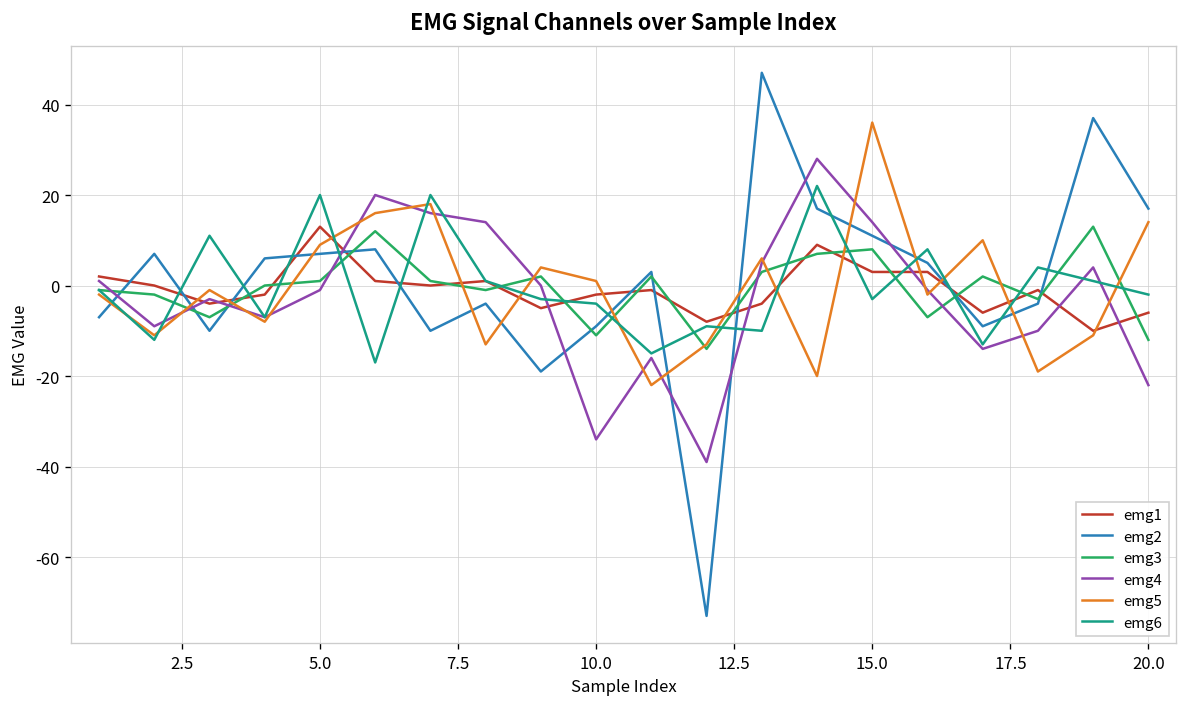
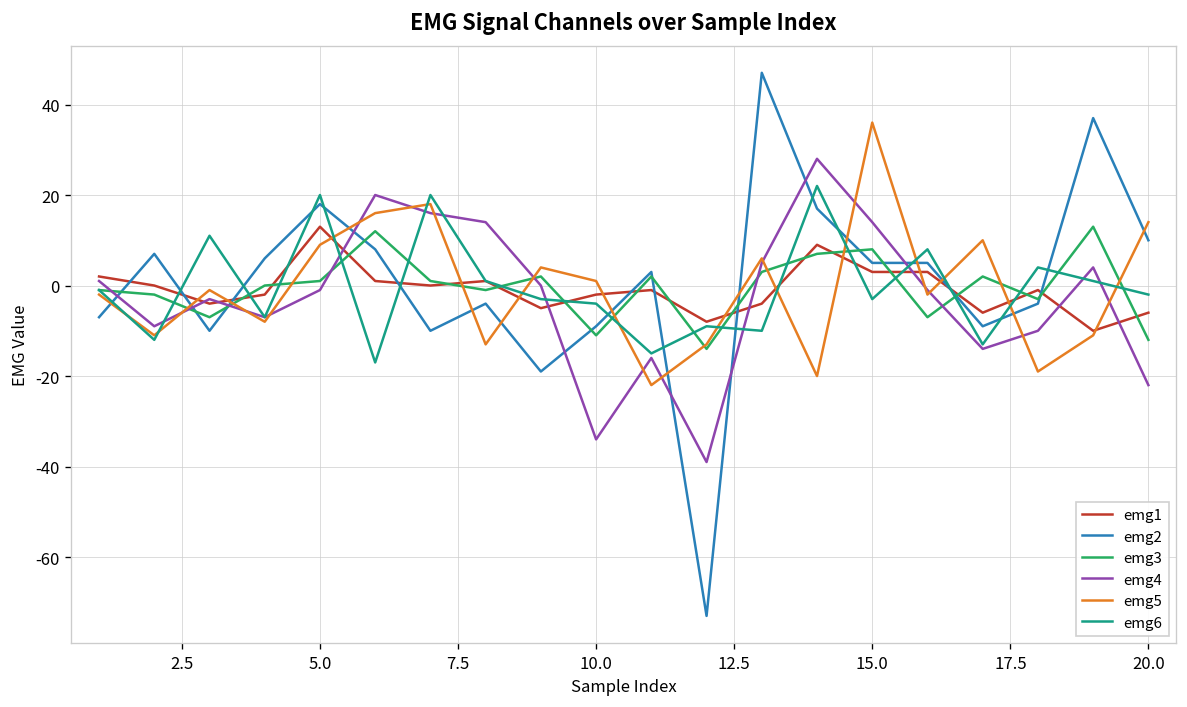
emg2, 5.0: 7 -> 18
emg2, 15.0: 11 -> 5
emg2, 20.0: 17 -> 10
